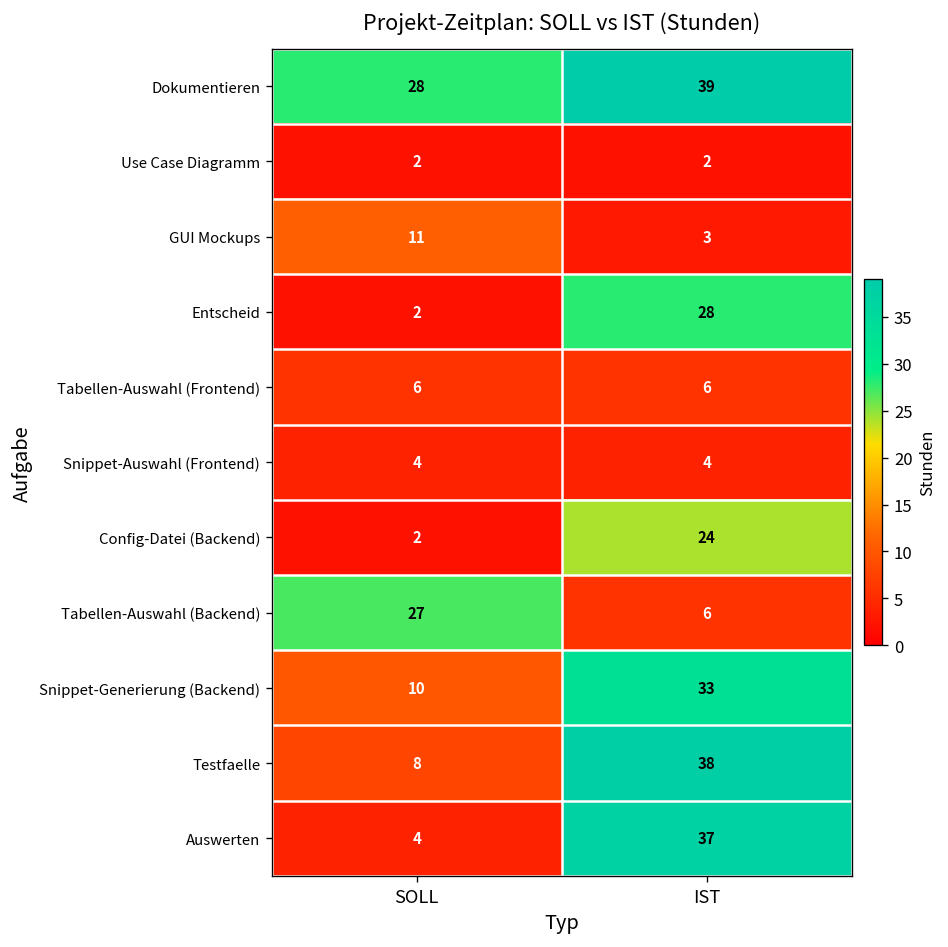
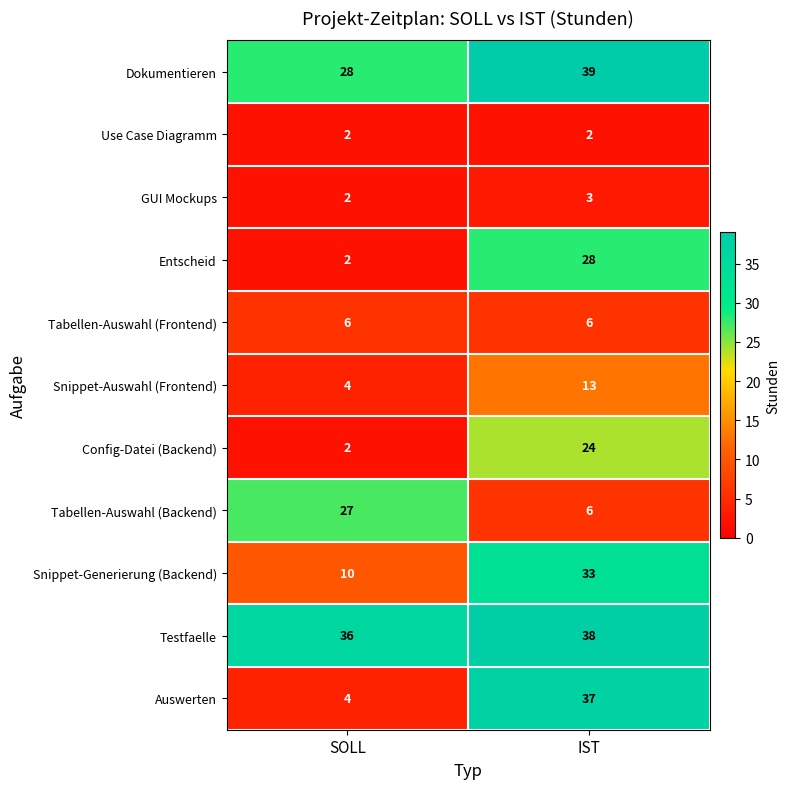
GUI Mockups, SOLL: 11 -> 2
Snippet-Auswahl (Frontend), IST: 4 -> 13
Testfaelle, SOLL: 8 -> 36
